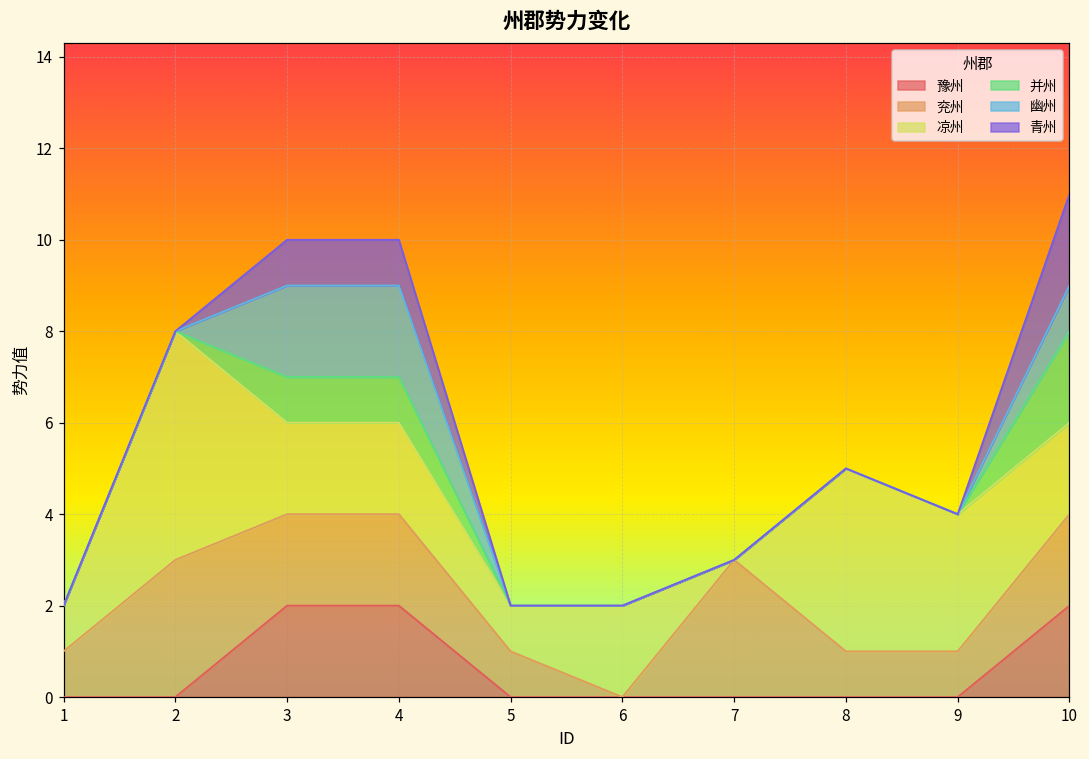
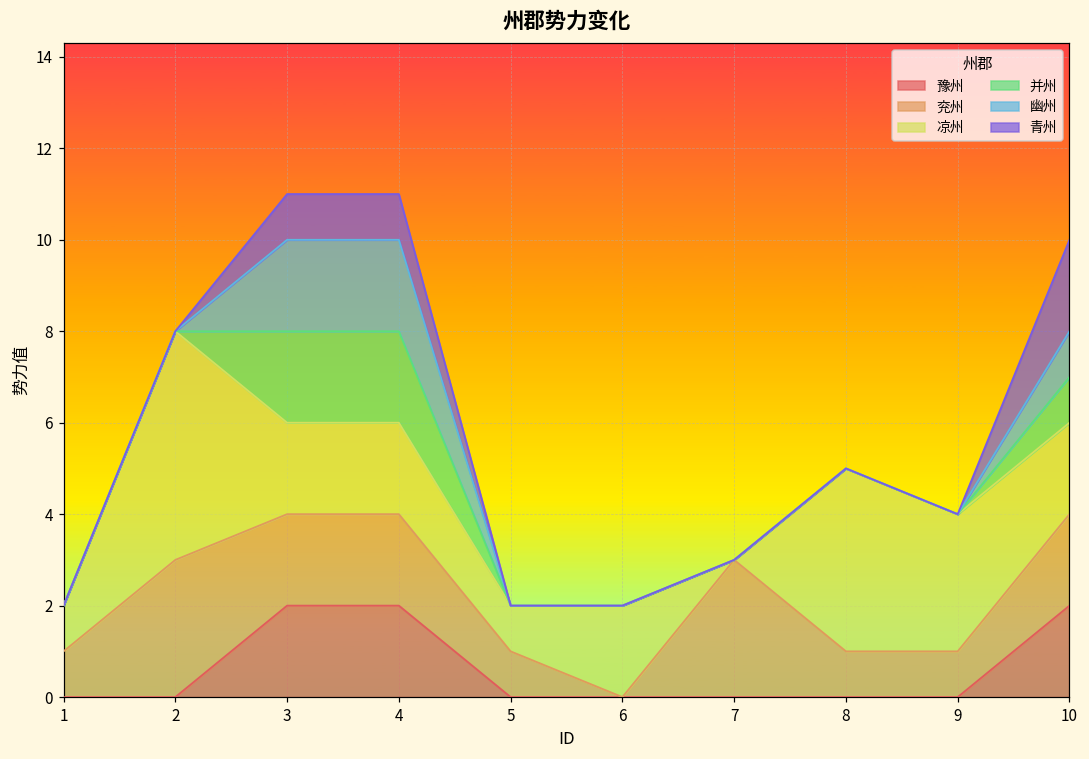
并州, 3: 1 -> 2
并州, 4: 1 -> 2
并州, 10: 2 -> 1
